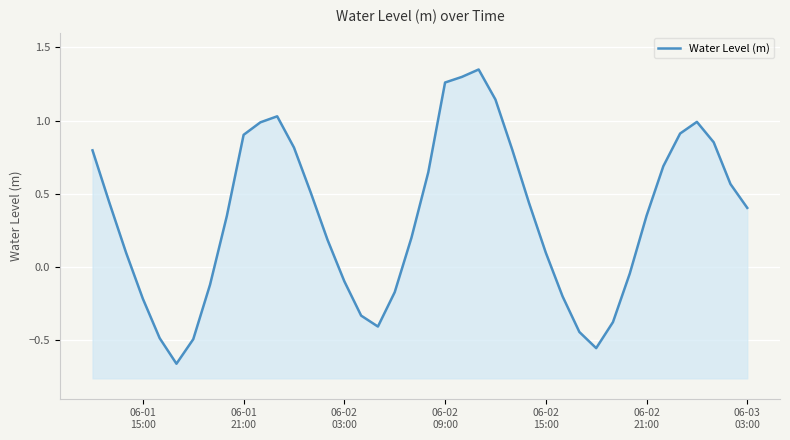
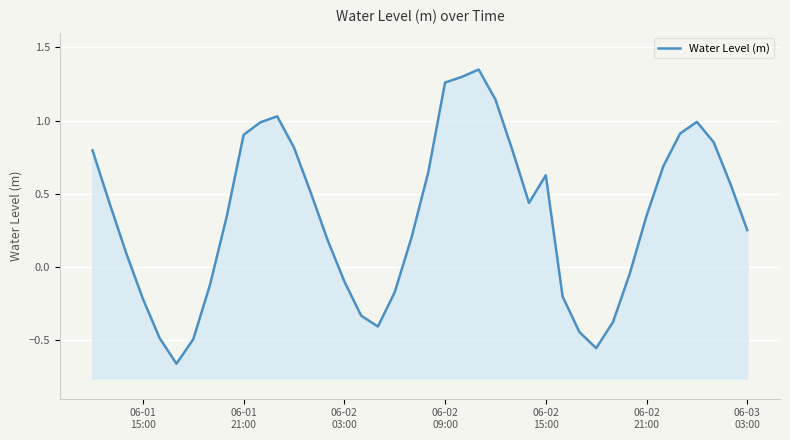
06-02 15:00: 0.10 -> 0.63
06-03 03:00: 0.40 -> 0.25
